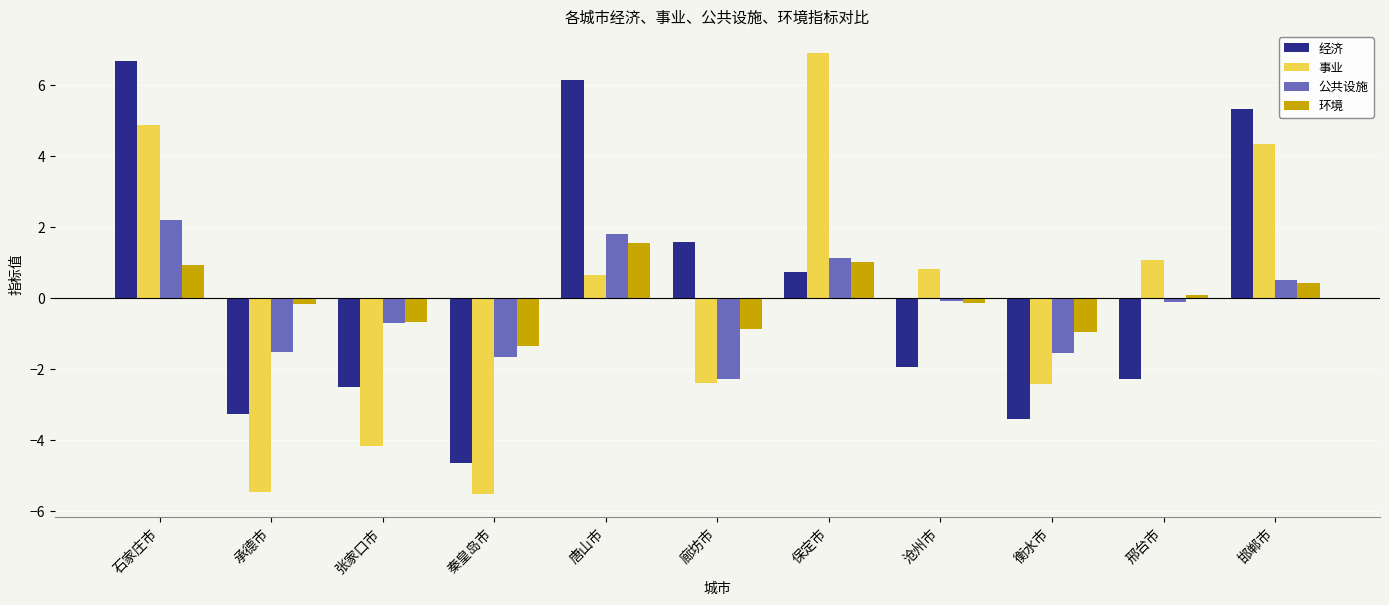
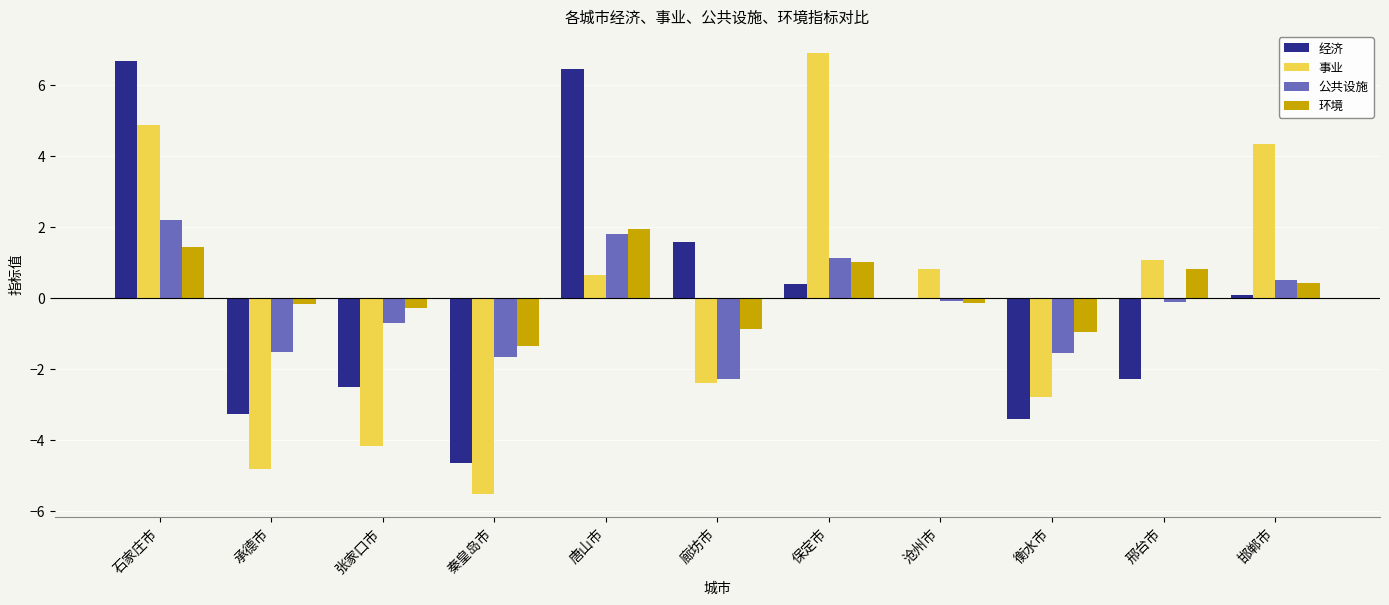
环境, 石家庄市: 0.9 -> 1.4
事业, 承德市: -5.5 -> -4.8
环境, 张家口市: -0.7 -> -0.3
经济, 唐山市: 6.1 -> 6.5
环境, 唐山市: 1.5 -> 1.9
经济, 保定市: 0.7 -> 0.4
经济, 沧州市: -2.0 -> 0.0
事业, 衡水市: -2.4 -> -2.8
环境, 邢台市: 0.1 -> 0.8
经济, 邯郸市: 5.3 -> 0.1
